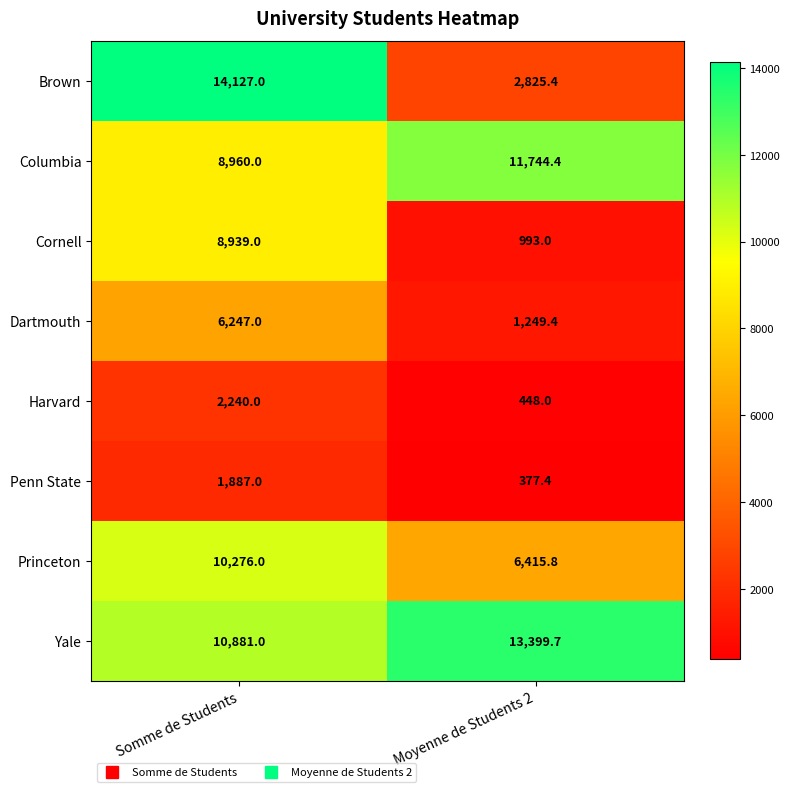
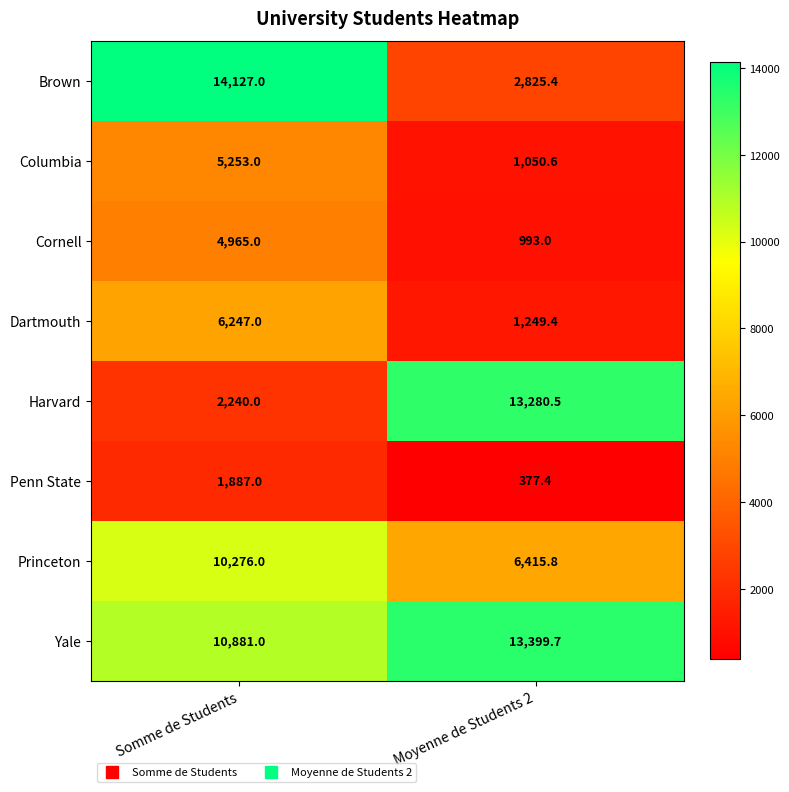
Columbia, Somme de Students: 8,960.0 -> 5,253.0
Columbia, Moyenne de Students 2: 11,744.4 -> 1,050.6
Cornell, Somme de Students: 8,939.0 -> 4,965.0
Harvard, Moyenne de Students 2: 448.0 -> 13,280.5
